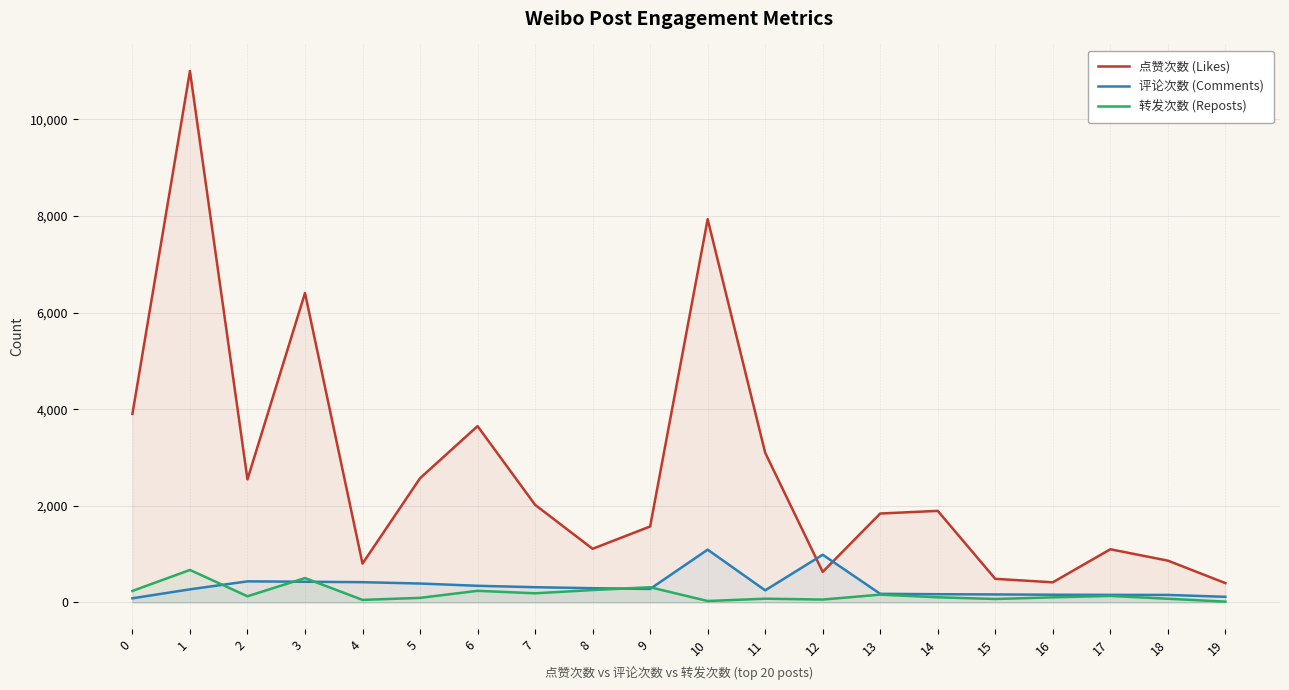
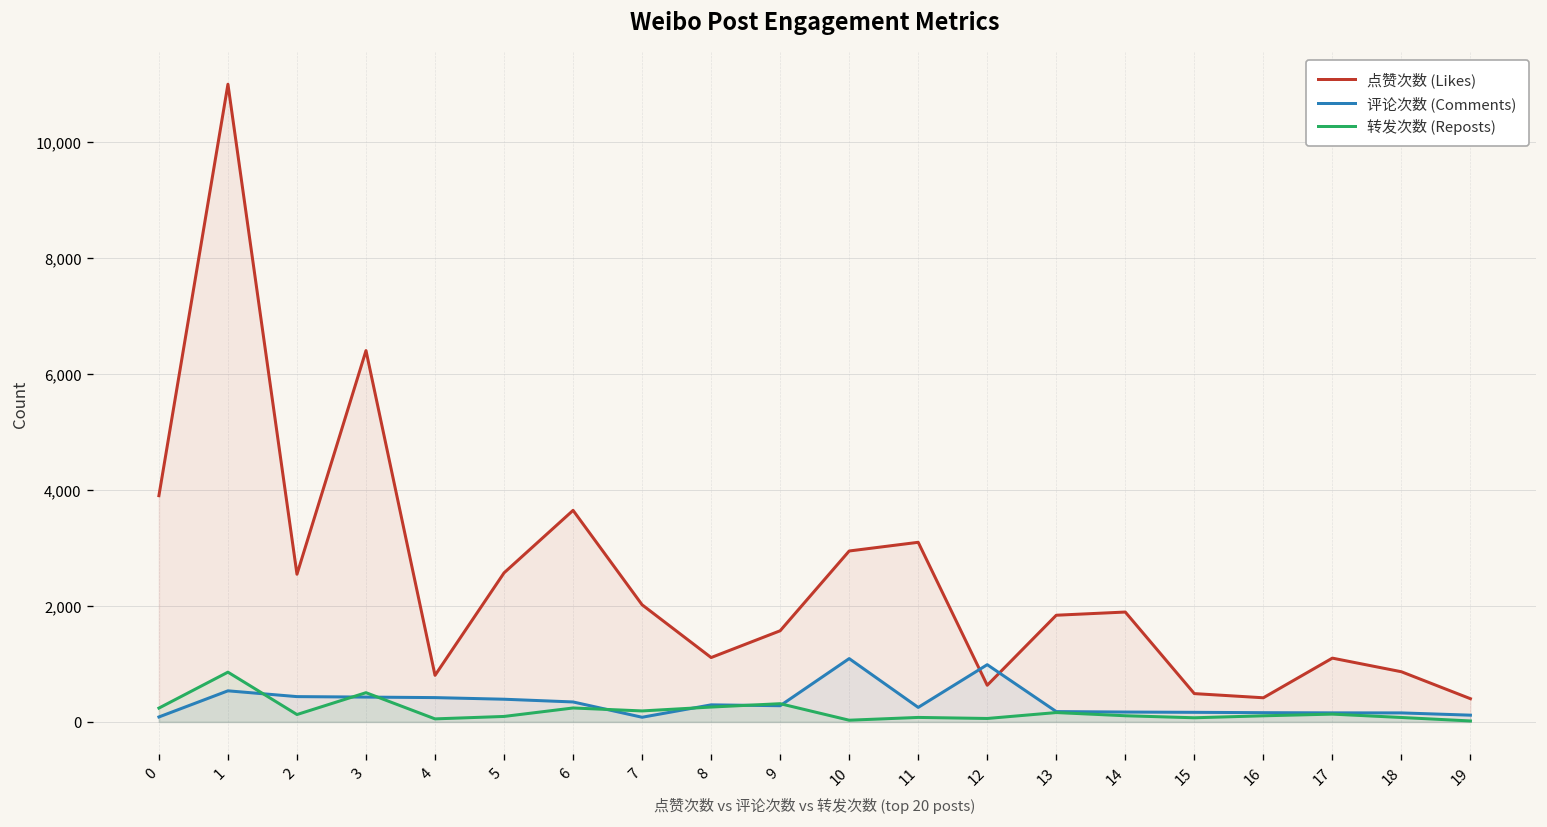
评论次数 (Comments), 1: 300 -> 500
转发次数 (Reposts), 1: 700 -> 900
评论次数 (Comments), 7: 300 -> 100
点赞次数 (Likes), 10: 7,900 -> 2,900
